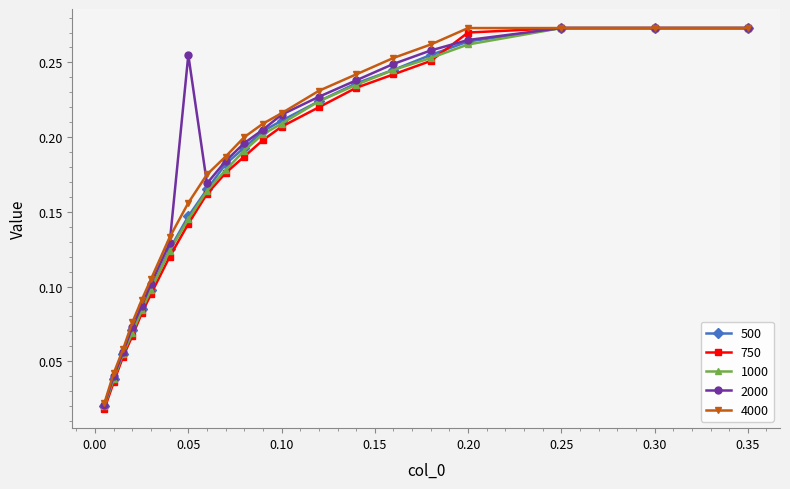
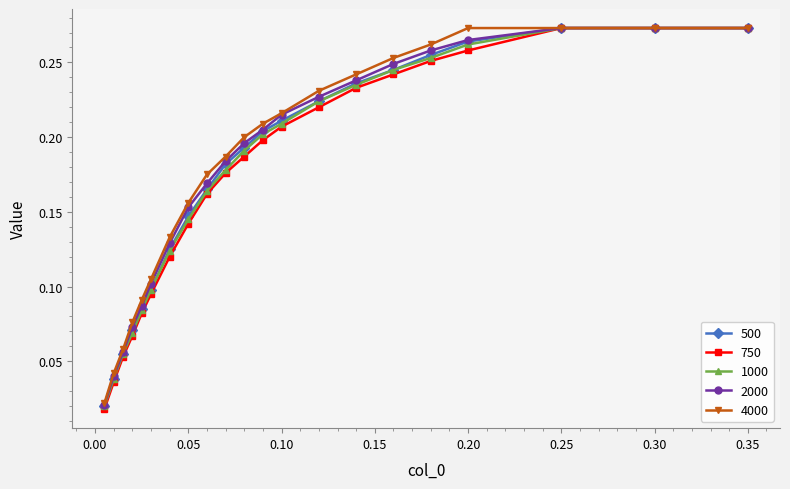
2000, 0.05: 0.255 -> 0.153
750, 0.20: 0.270 -> 0.258
